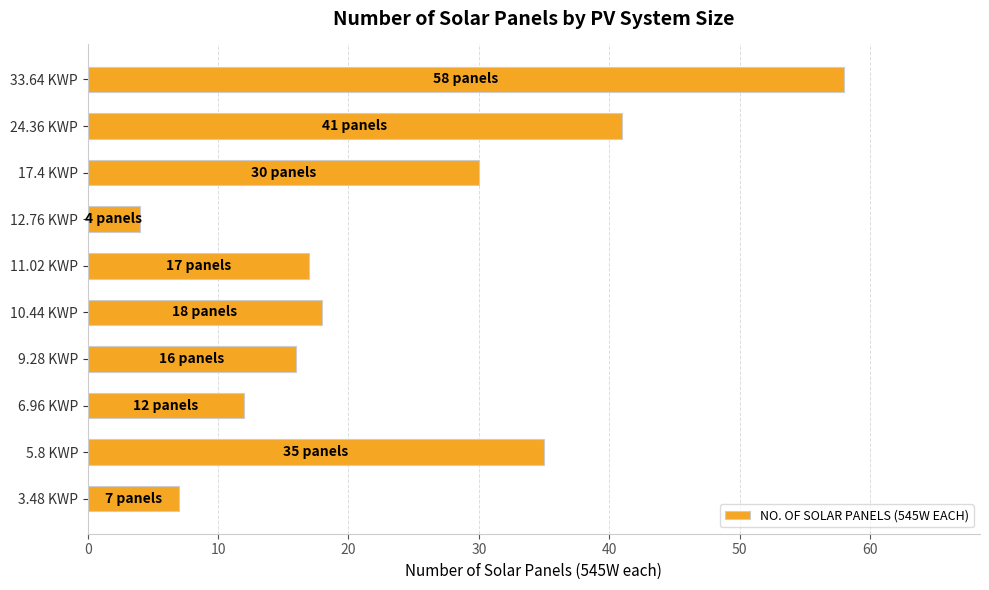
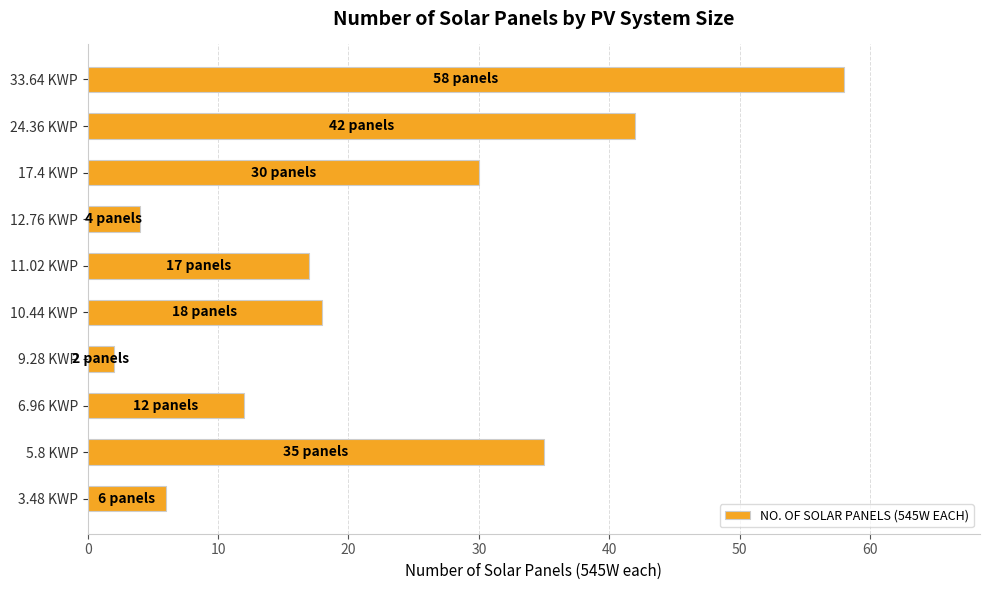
24.36 KWP: 41 -> 42
9.28 KWP: 16 -> 2
3.48 KWP: 7 -> 6
